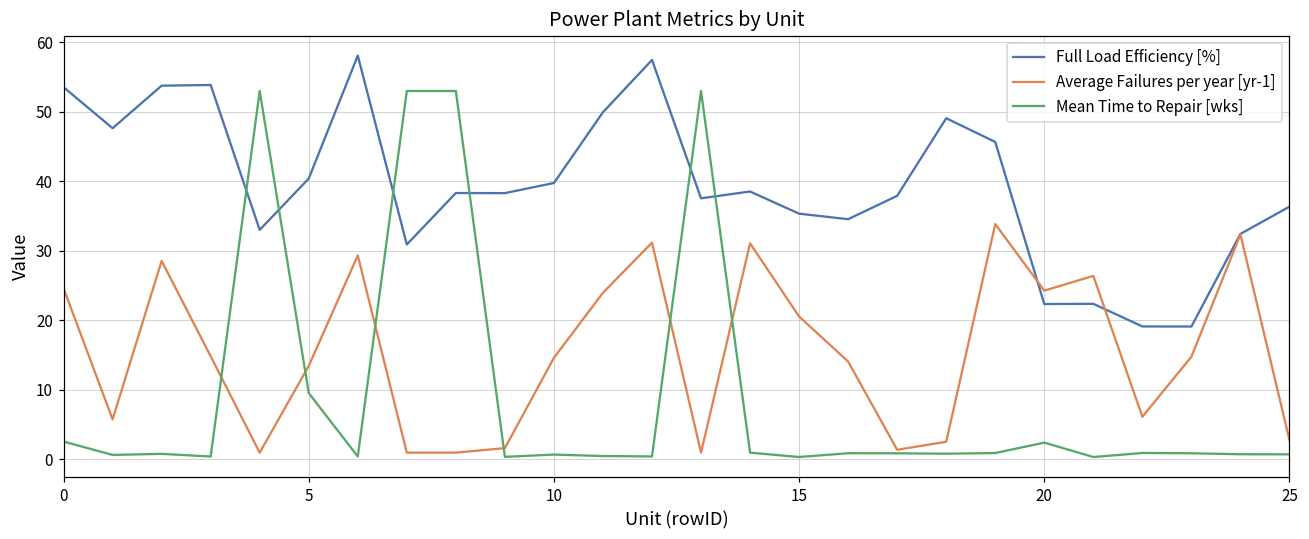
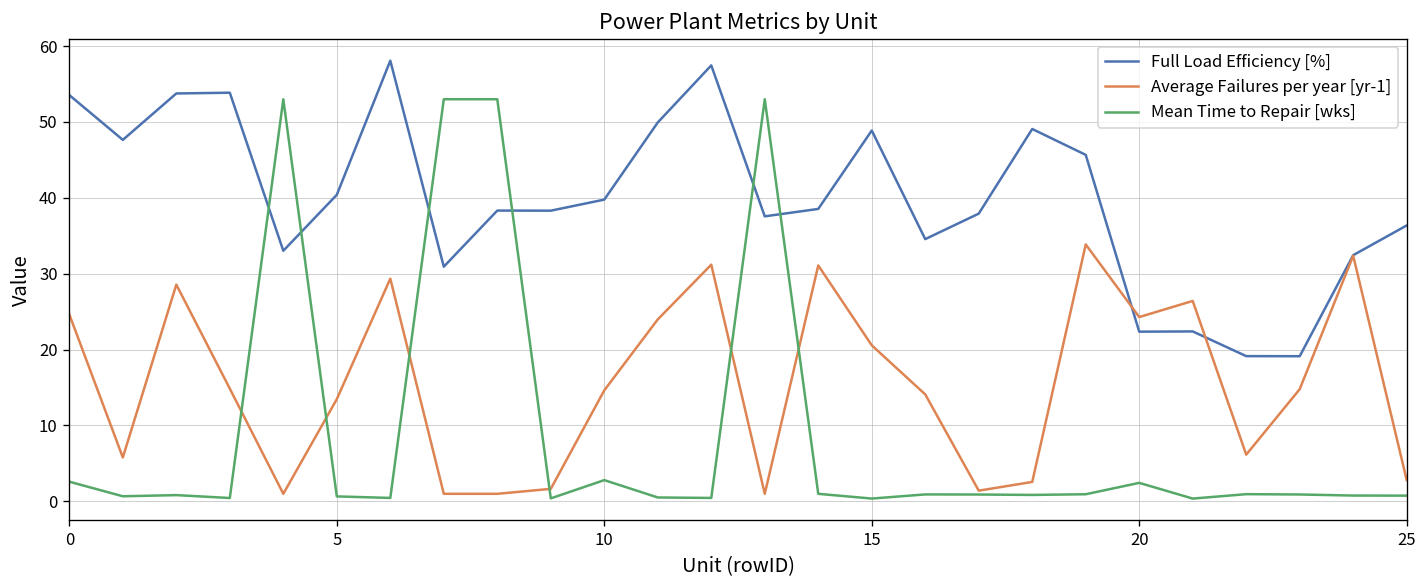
Mean Time to Repair [wks], 5: 10 -> 1
Mean Time to Repair [wks], 10: 1 -> 3
Full Load Efficiency [%], 15: 35 -> 49
